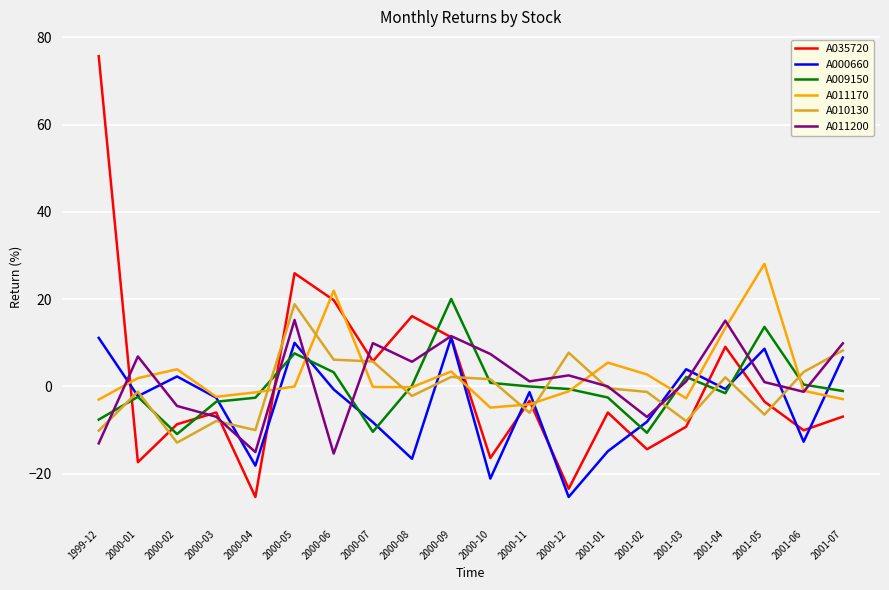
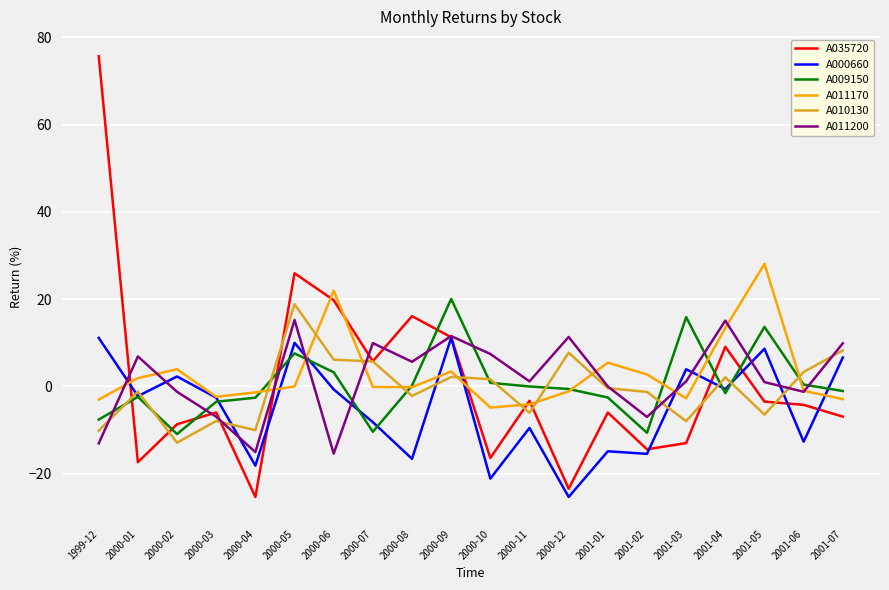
A011200, 2000-02: -4 -> -1
A000660, 2000-11: -1 -> -10
A011200, 2000-12: 3 -> 11
A000660, 2001-02: -8 -> -15
A035720, 2001-03: -9 -> -13
A009150, 2001-03: 2 -> 16
A035720, 2001-06: -10 -> -4
